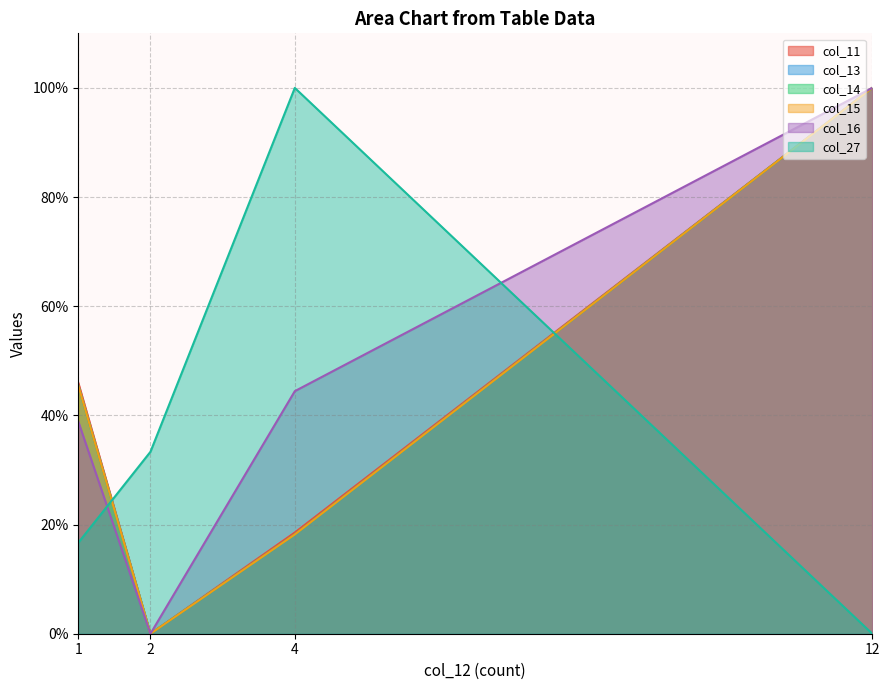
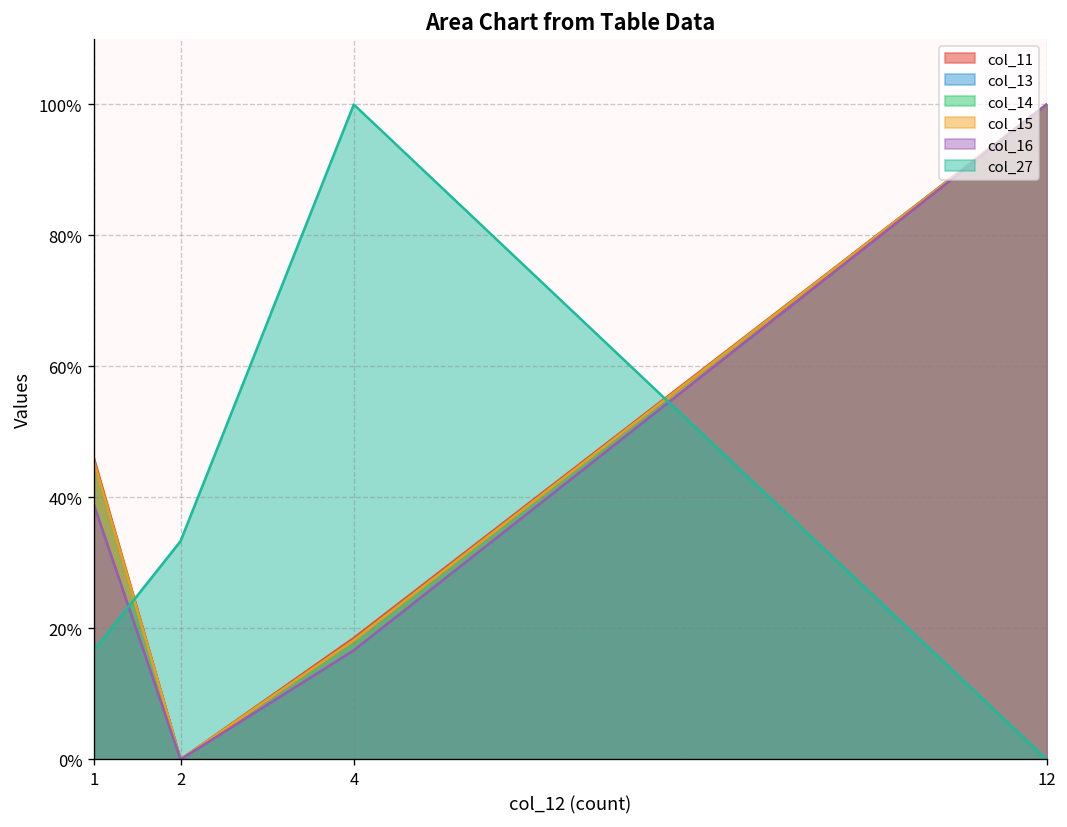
col_16, 4: 44% -> 17%
